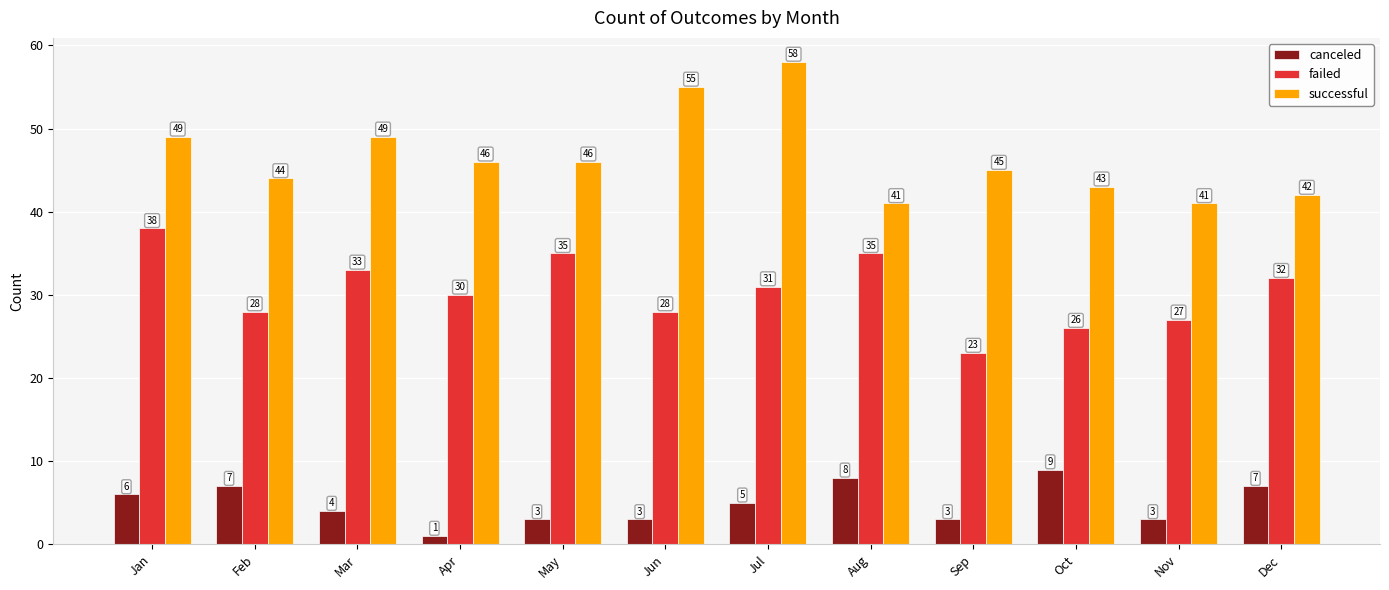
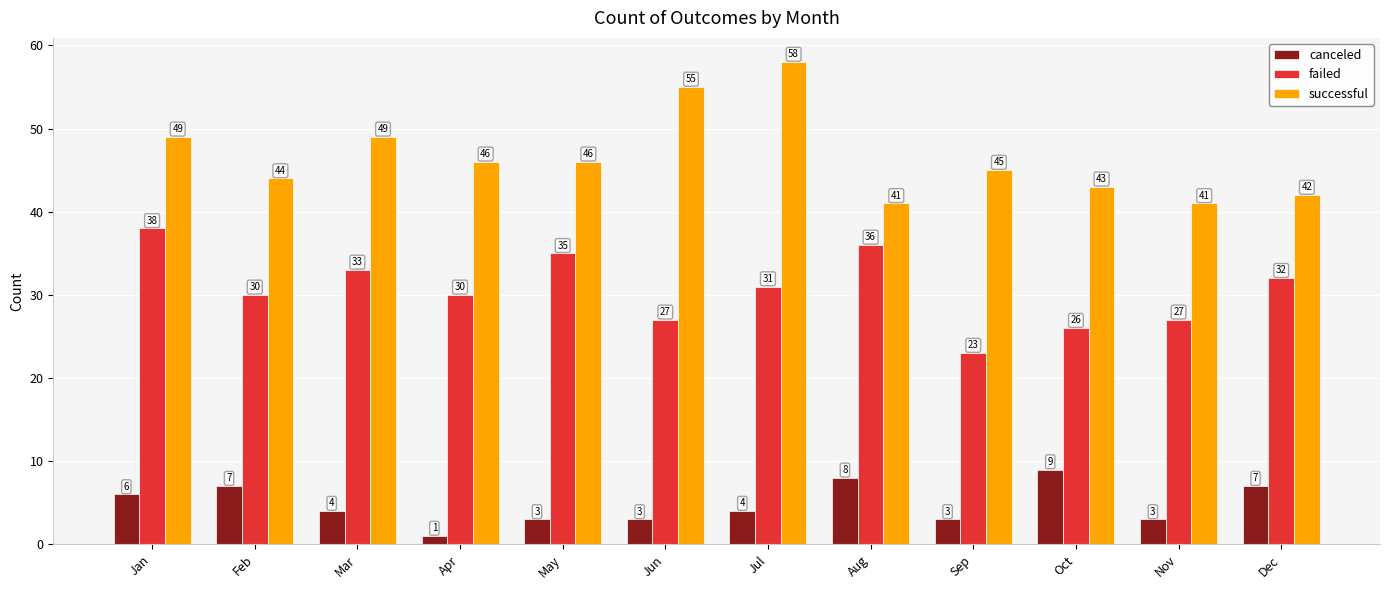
failed, Feb: 28 -> 30
failed, Jun: 28 -> 27
canceled, Jul: 5 -> 4
failed, Aug: 35 -> 36
